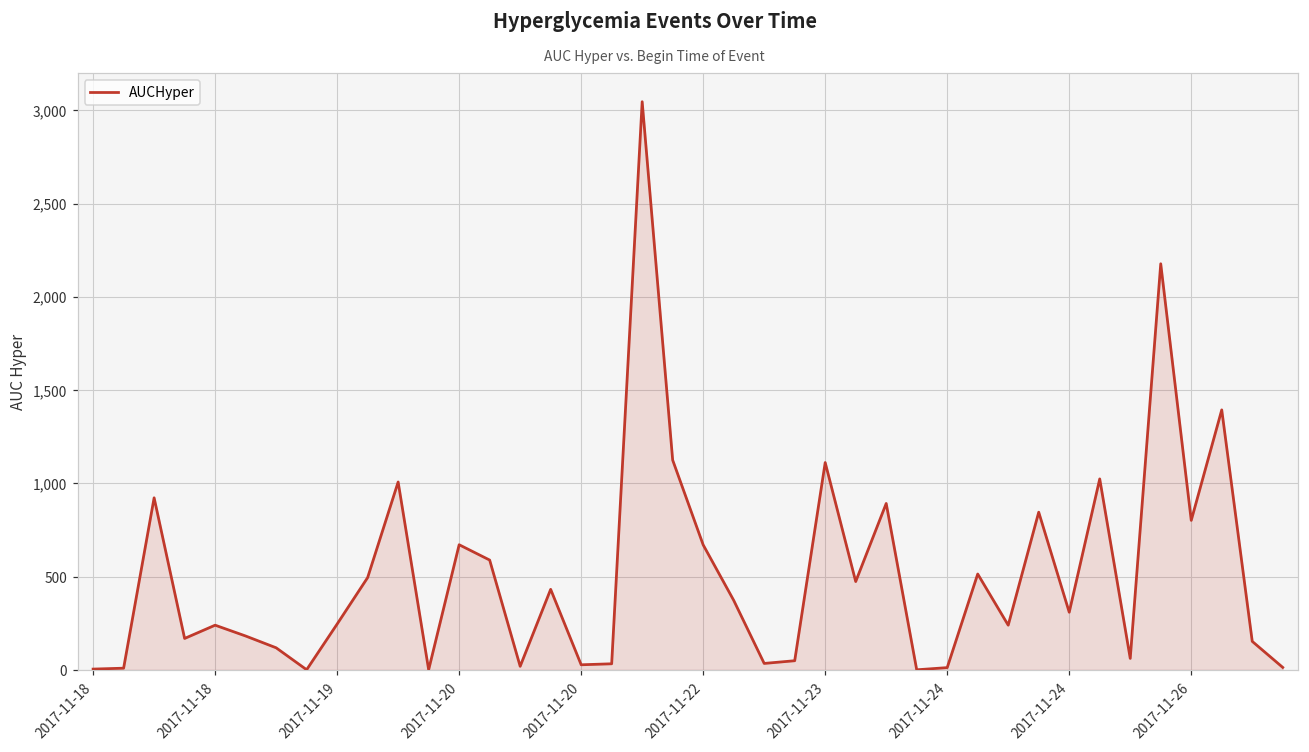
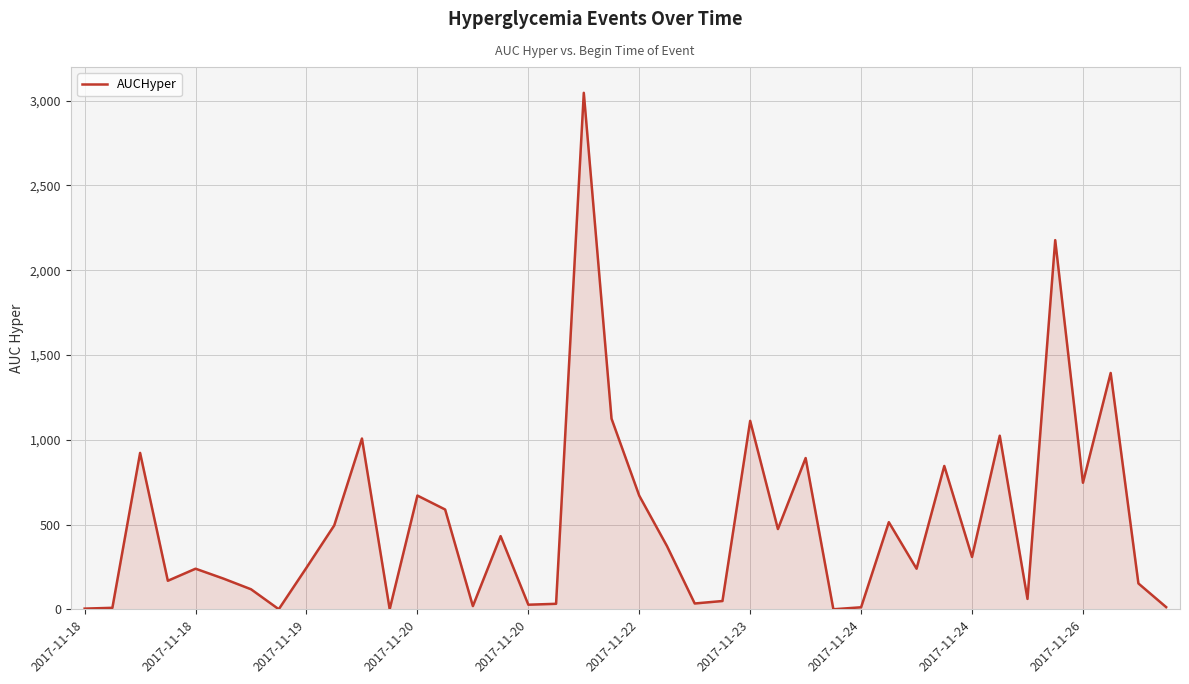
2017-11-26: 800 -> 750
